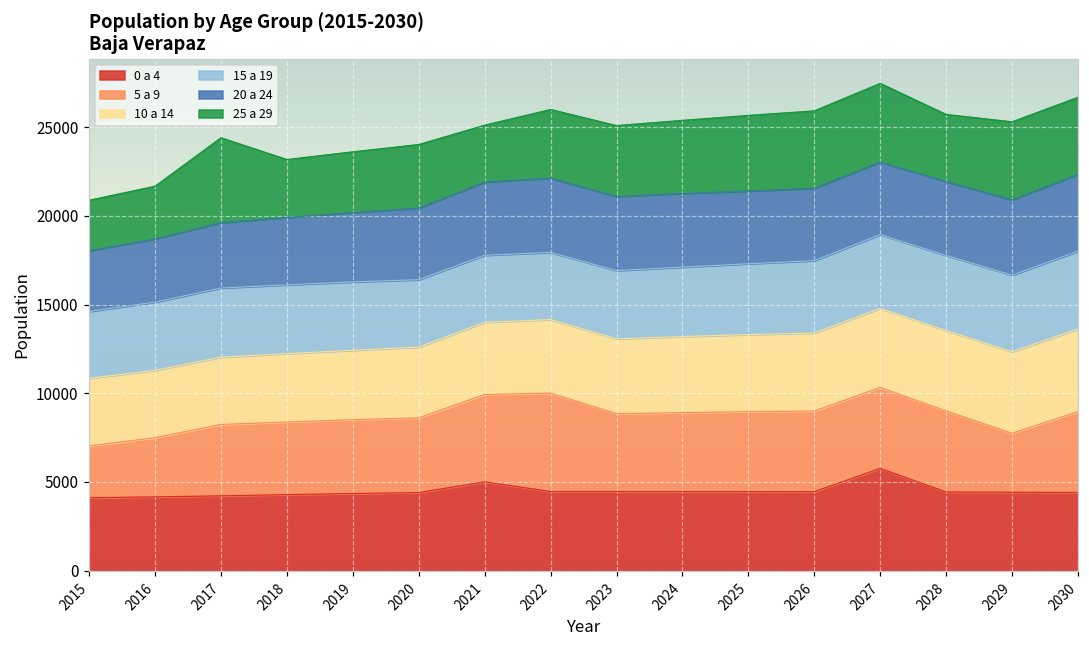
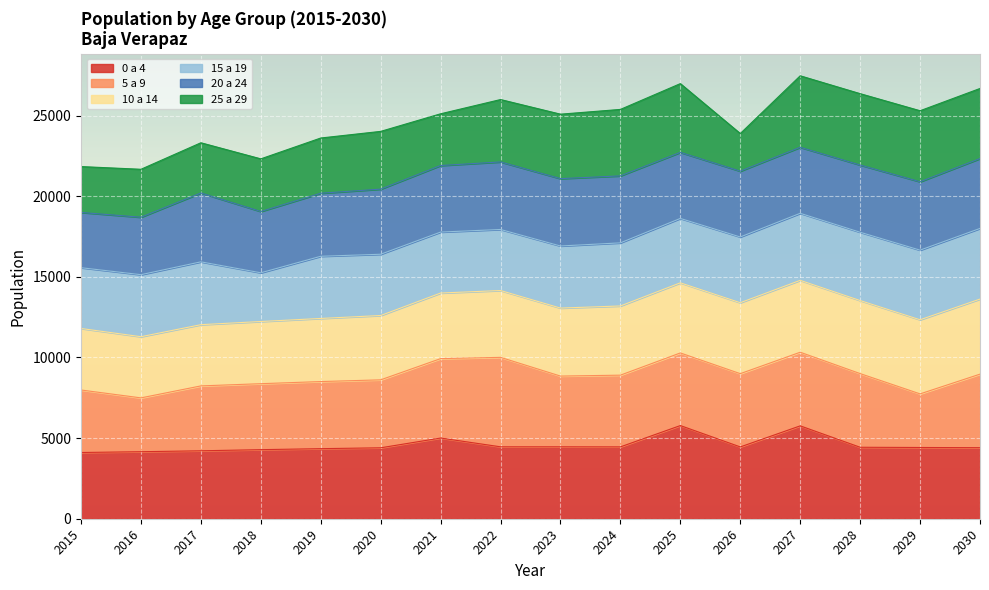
5 a 9, 2015: 2900 -> 3900
20 a 24, 2017: 3700 -> 4300
25 a 29, 2017: 4800 -> 3100
15 a 19, 2018: 3900 -> 3000
0 a 4, 2025: 4500 -> 5800
25 a 29, 2026: 4400 -> 2300
25 a 29, 2028: 3800 -> 4400
